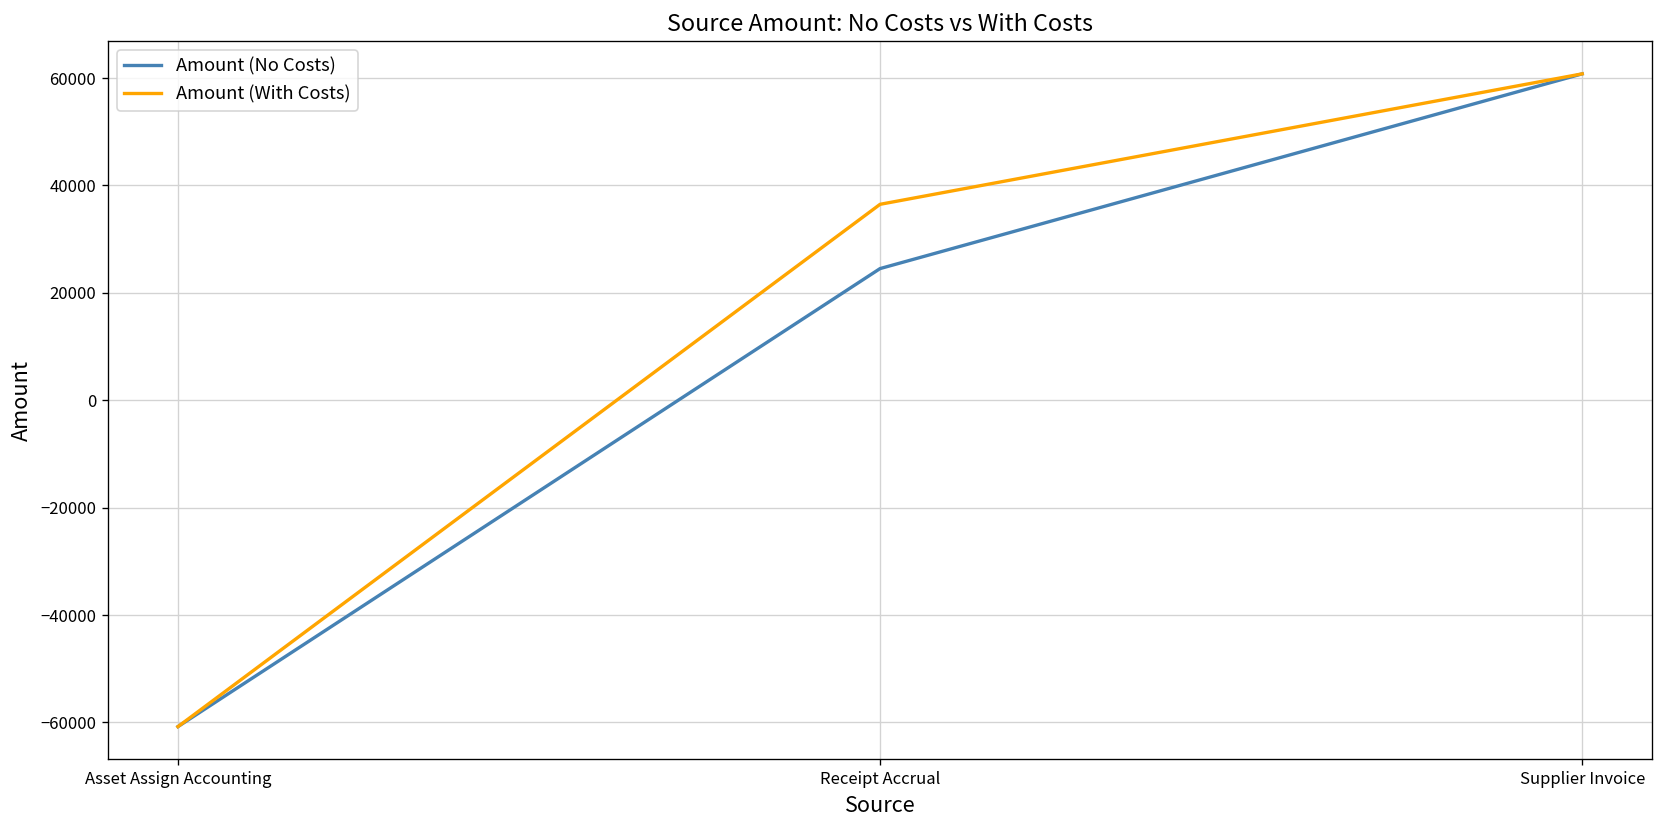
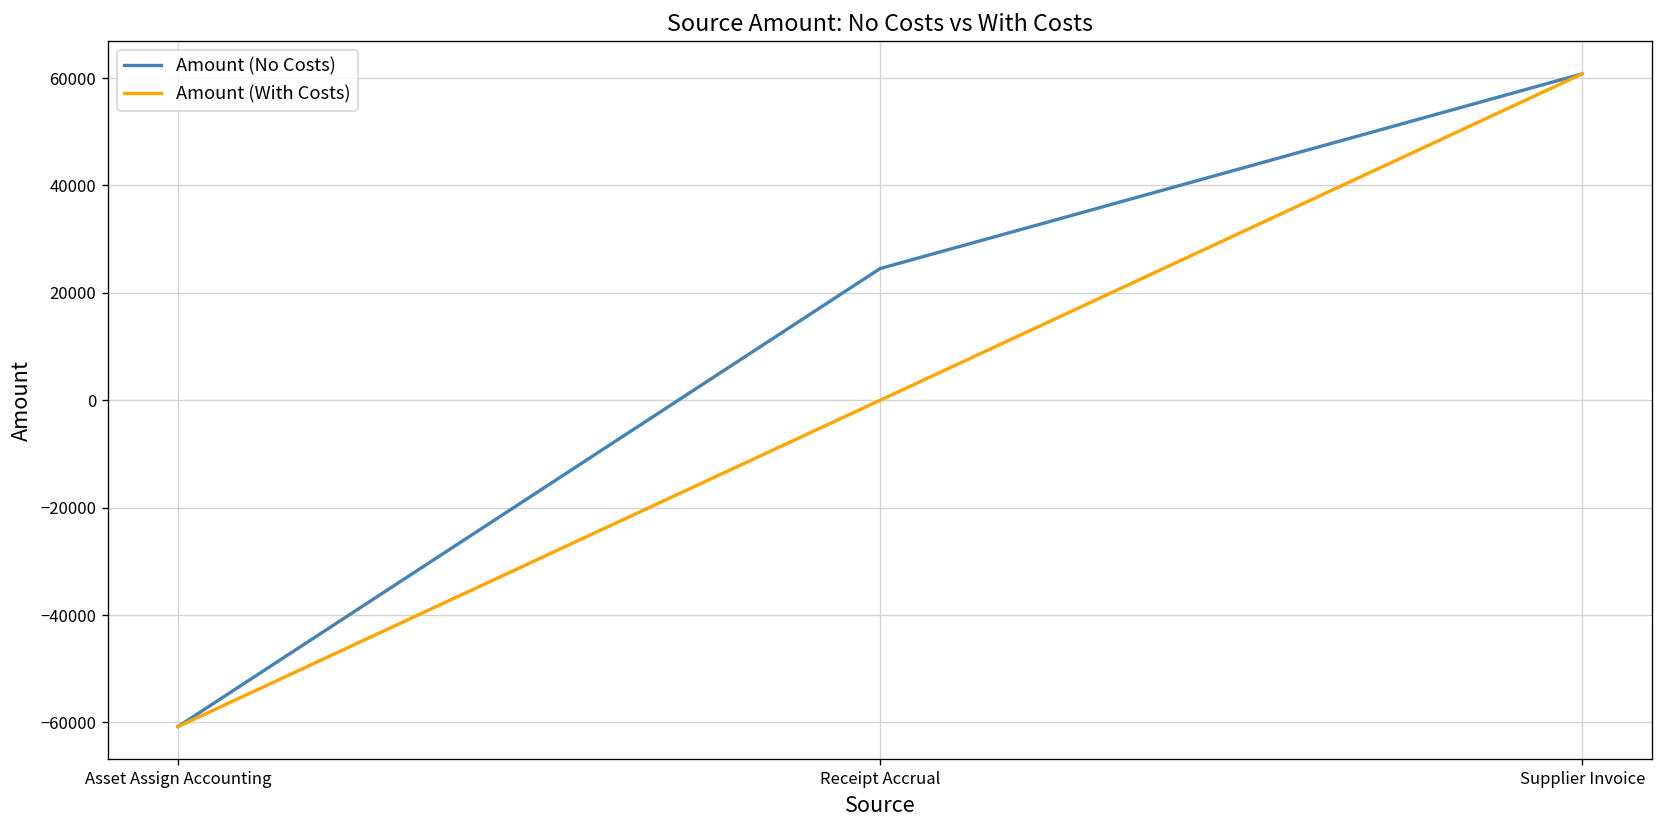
Amount (With Costs), Receipt Accrual: 36000 -> 0
